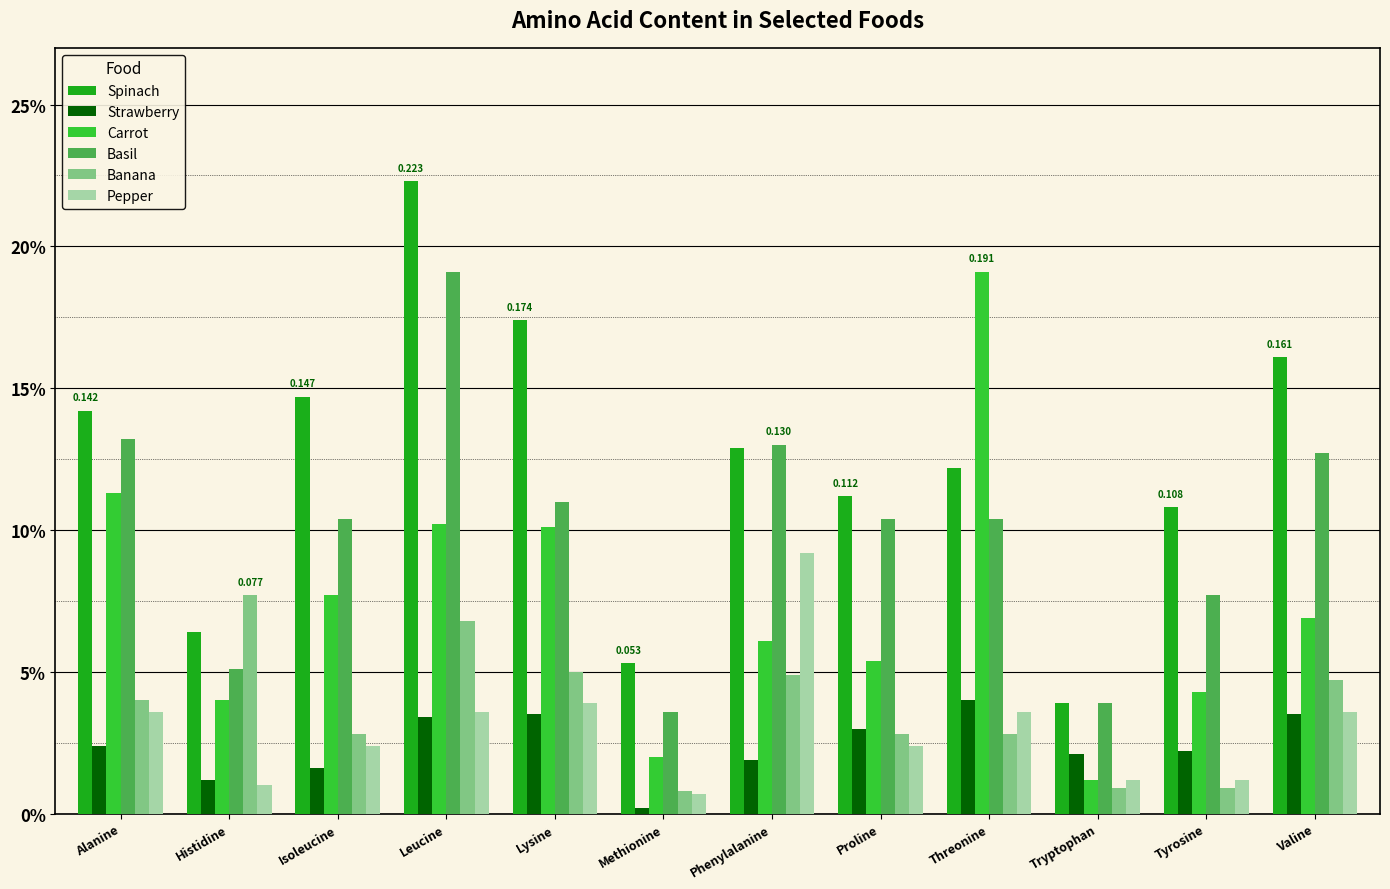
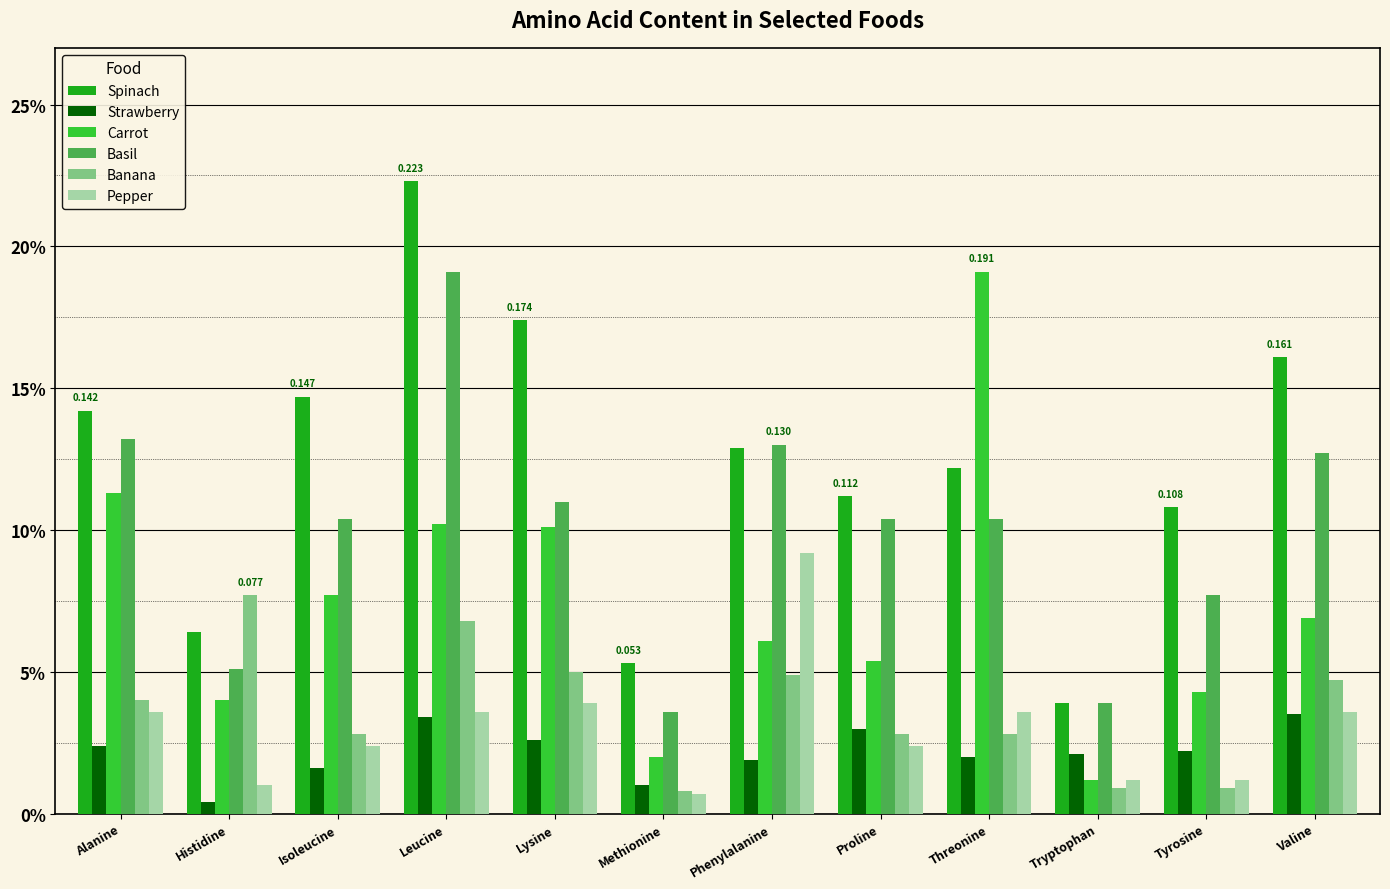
Strawberry, Histidine: 1.2% -> 0.4%
Strawberry, Lysine: 3.5% -> 2.6%
Strawberry, Methionine: 0.2% -> 1.0%
Strawberry, Threonine: 4.0% -> 2.0%
